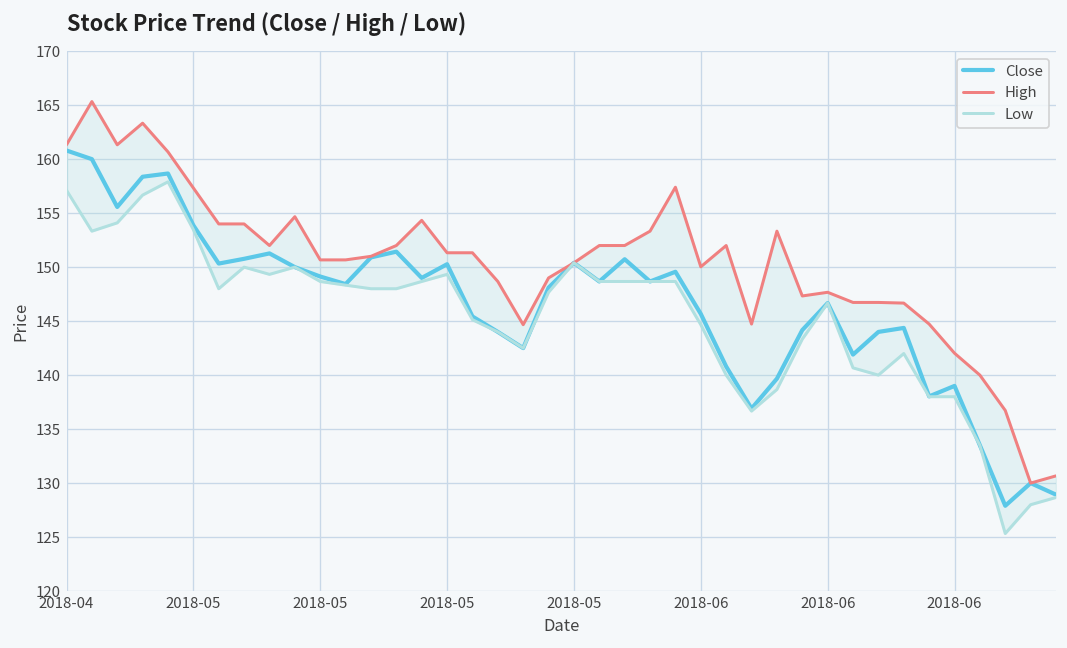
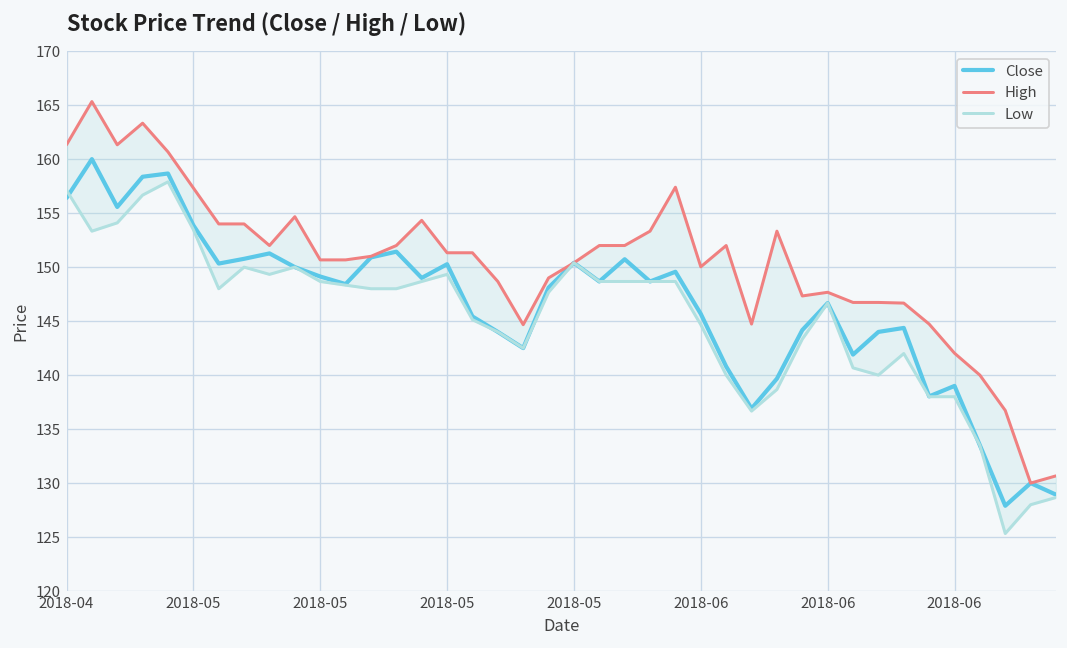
Close, 2018-04: 161 -> 156
